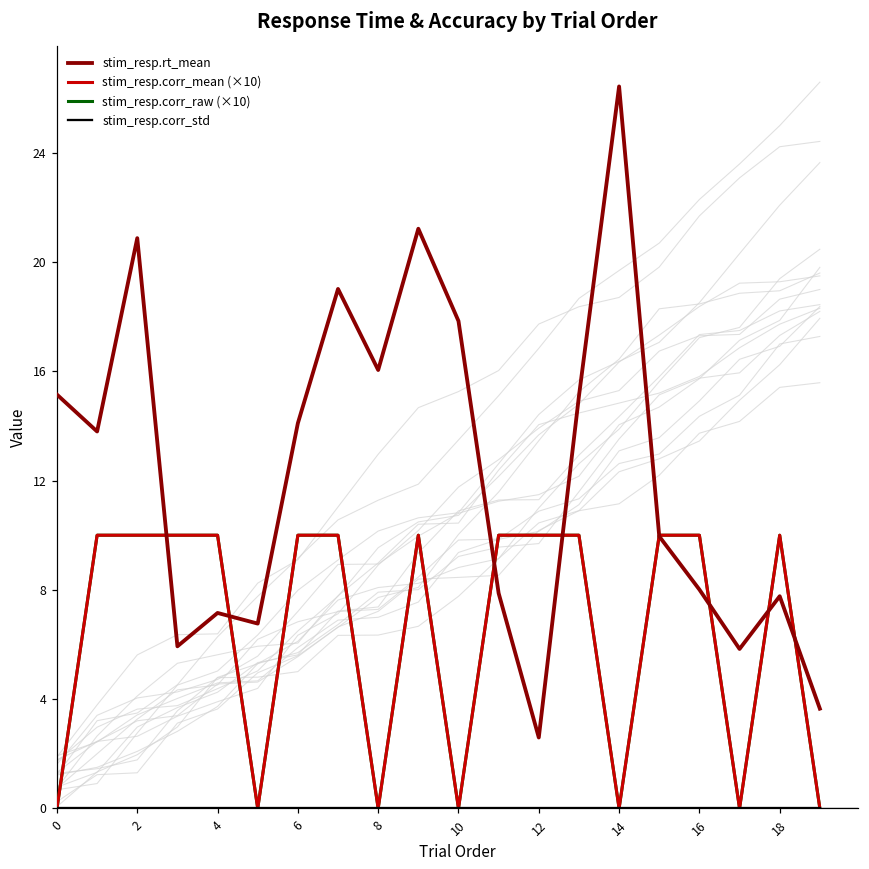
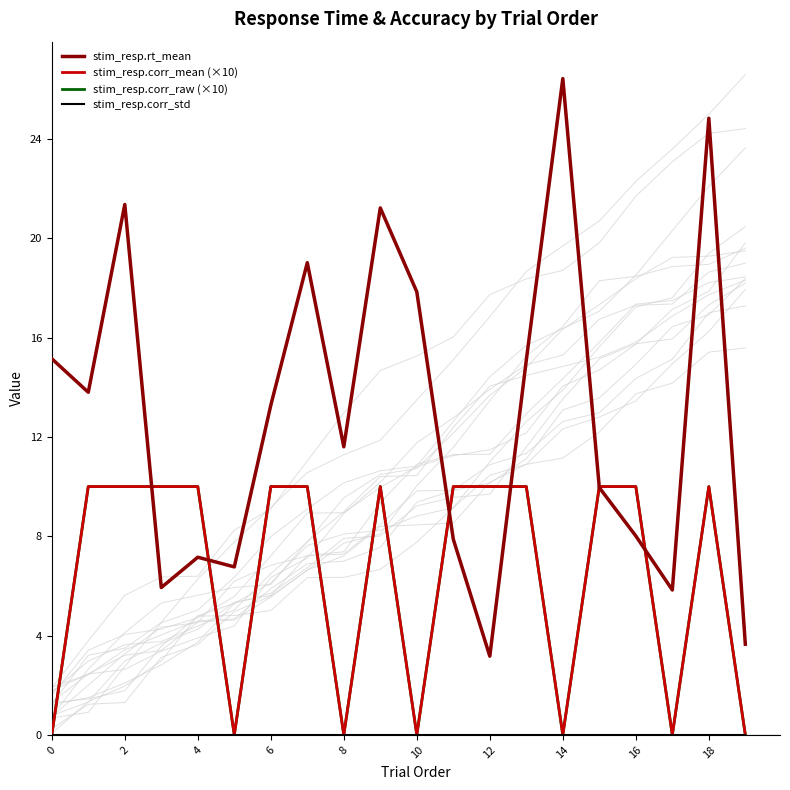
stim_resp.rt_mean, 2: 20.9 -> 21.4
stim_resp.rt_mean, 6: 14.1 -> 13.3
stim_resp.rt_mean, 8: 16.0 -> 11.6
stim_resp.rt_mean, 12: 2.6 -> 3.2
stim_resp.rt_mean, 18: 7.8 -> 24.8
